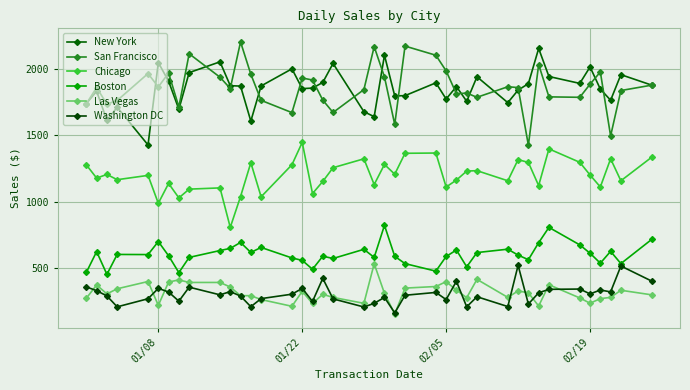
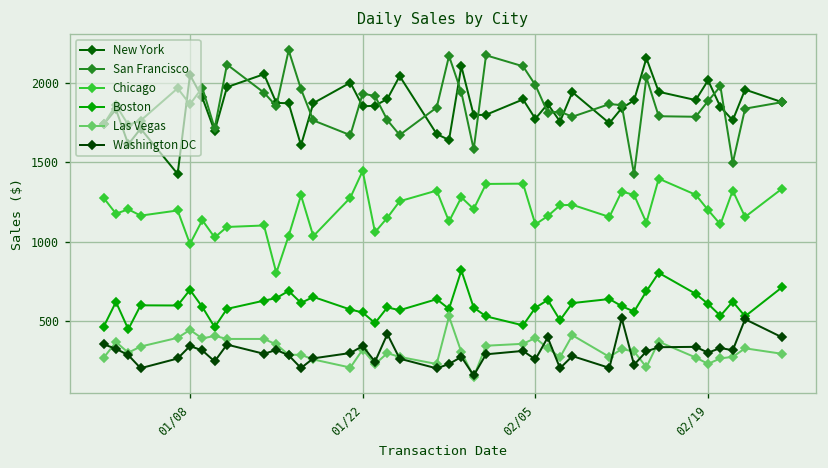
Las Vegas, 01/08: 220 -> 450
